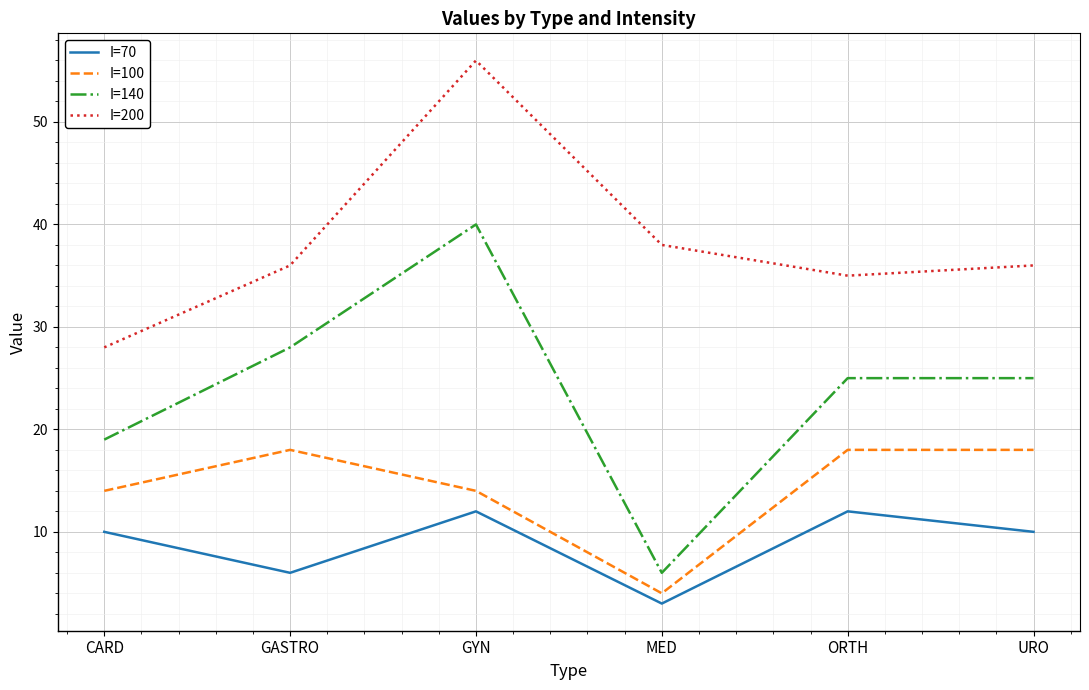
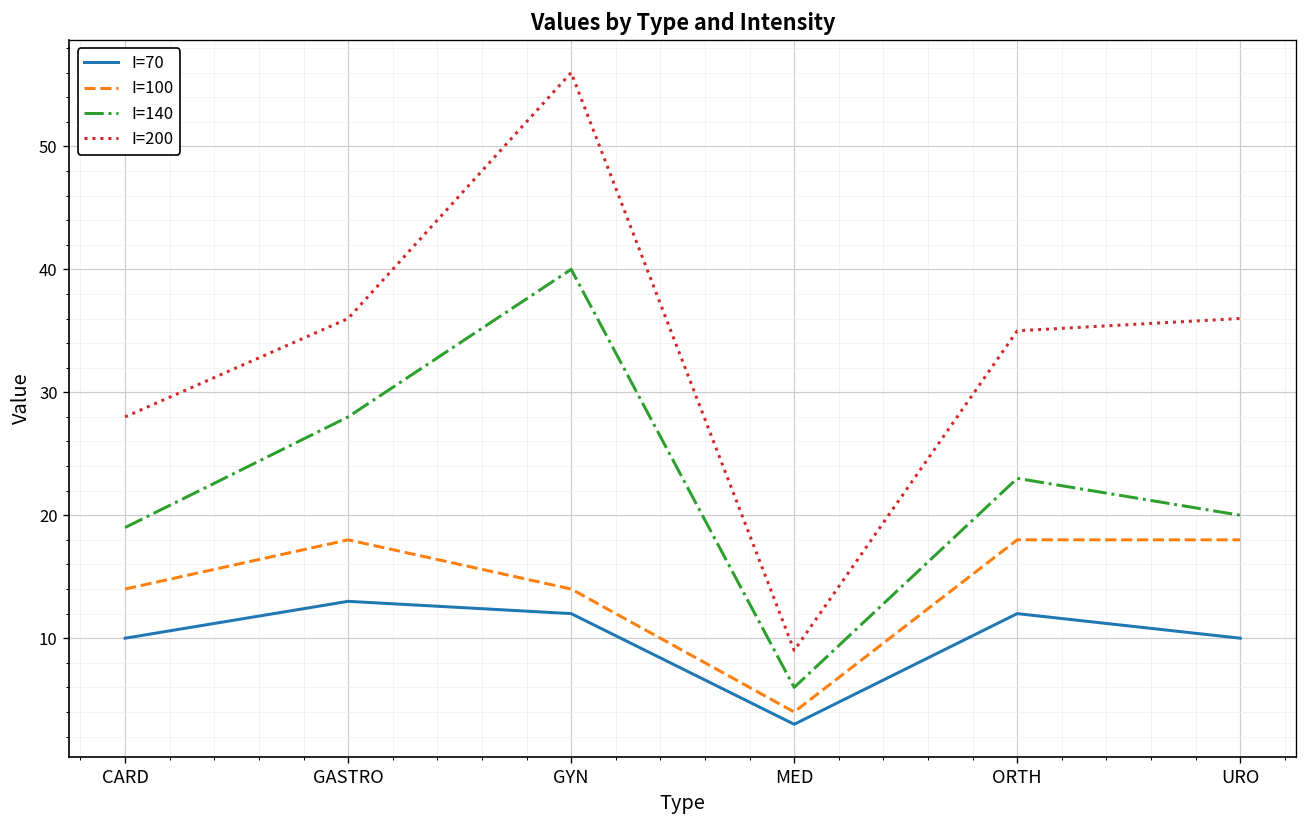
I=70, GASTRO: 6 -> 13
I=200, MED: 38 -> 9
I=140, ORTH: 25 -> 23
I=140, URO: 25 -> 20
